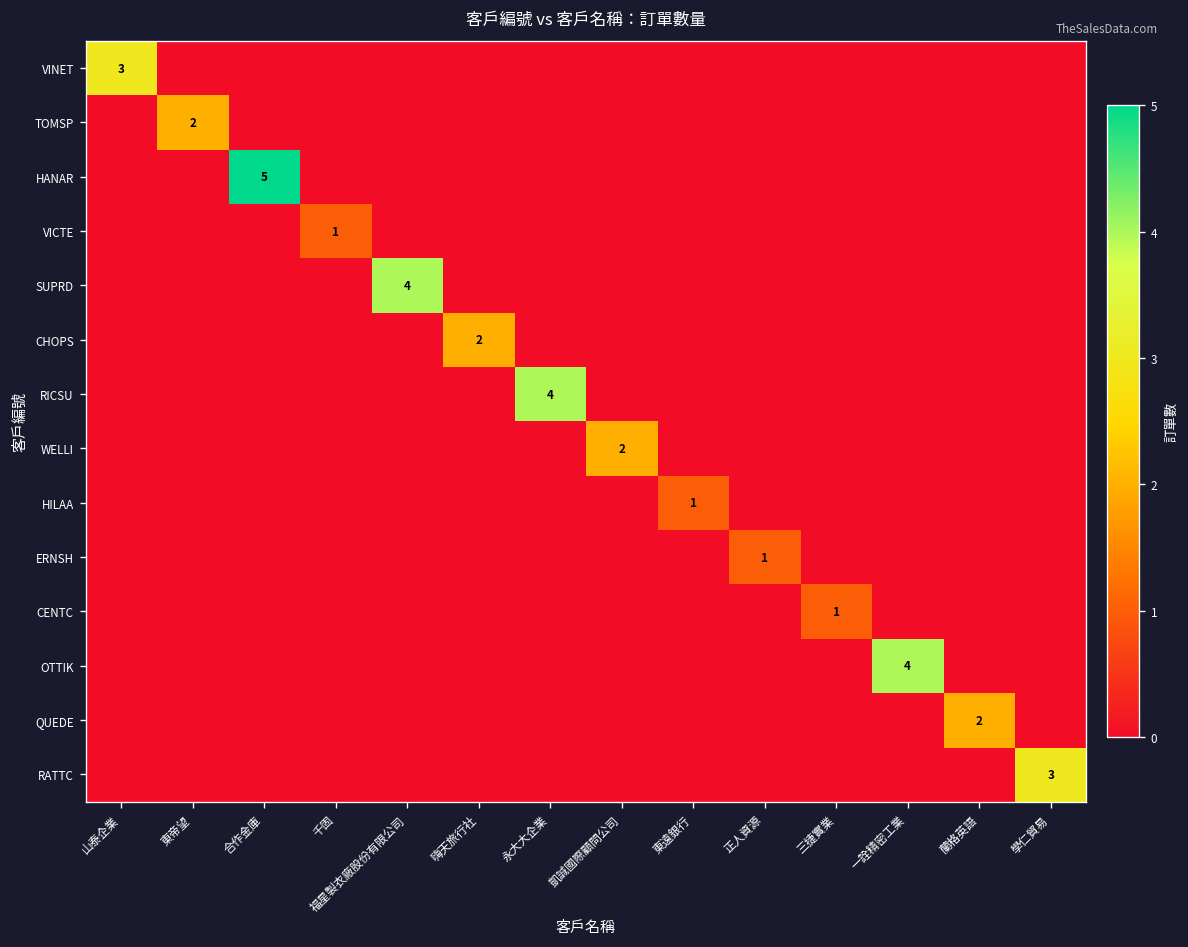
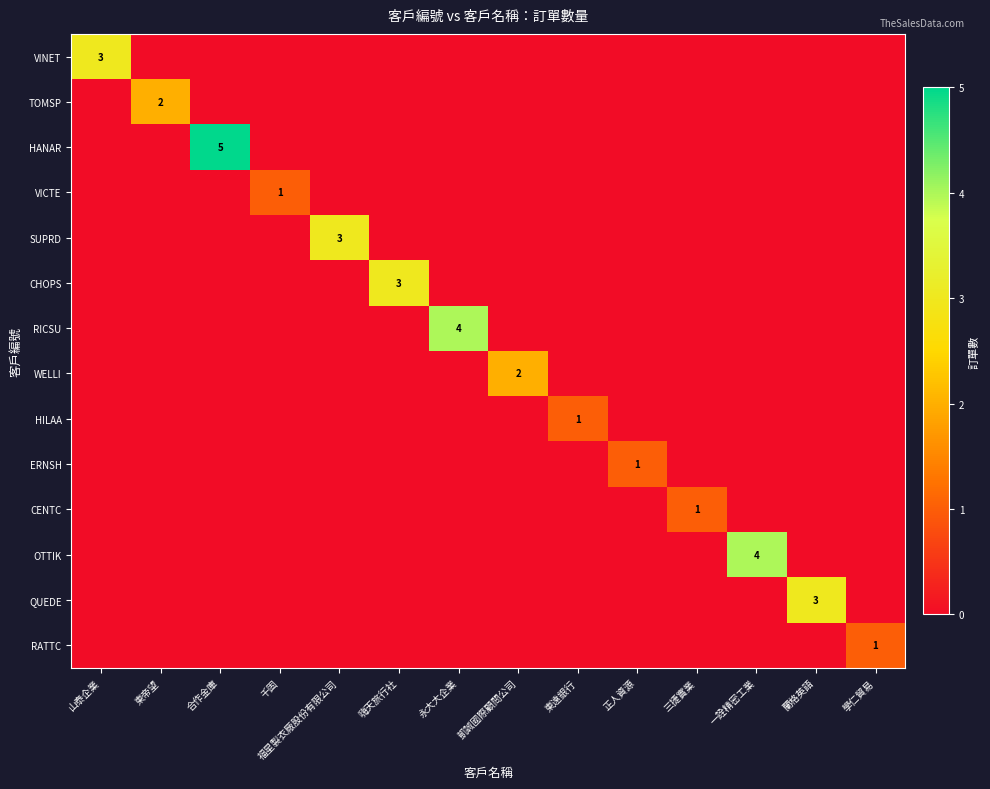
SUPRD, 福星製衣廠股份有限公司: 4 -> 3
CHOPS, 嗨天旅行社: 2 -> 3
QUEDE, 蘭格英語: 2 -> 3
RATTC, 學仁貿易: 3 -> 1
